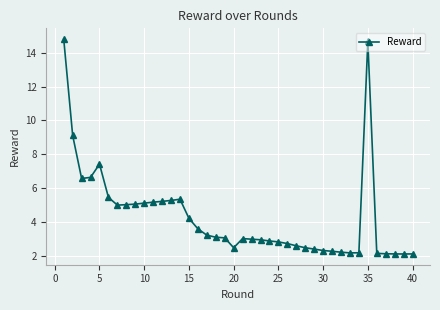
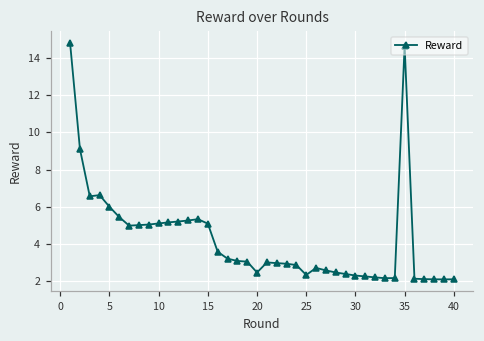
5: 7.4 -> 6.0
15: 4.2 -> 5.1
25: 2.8 -> 2.3
